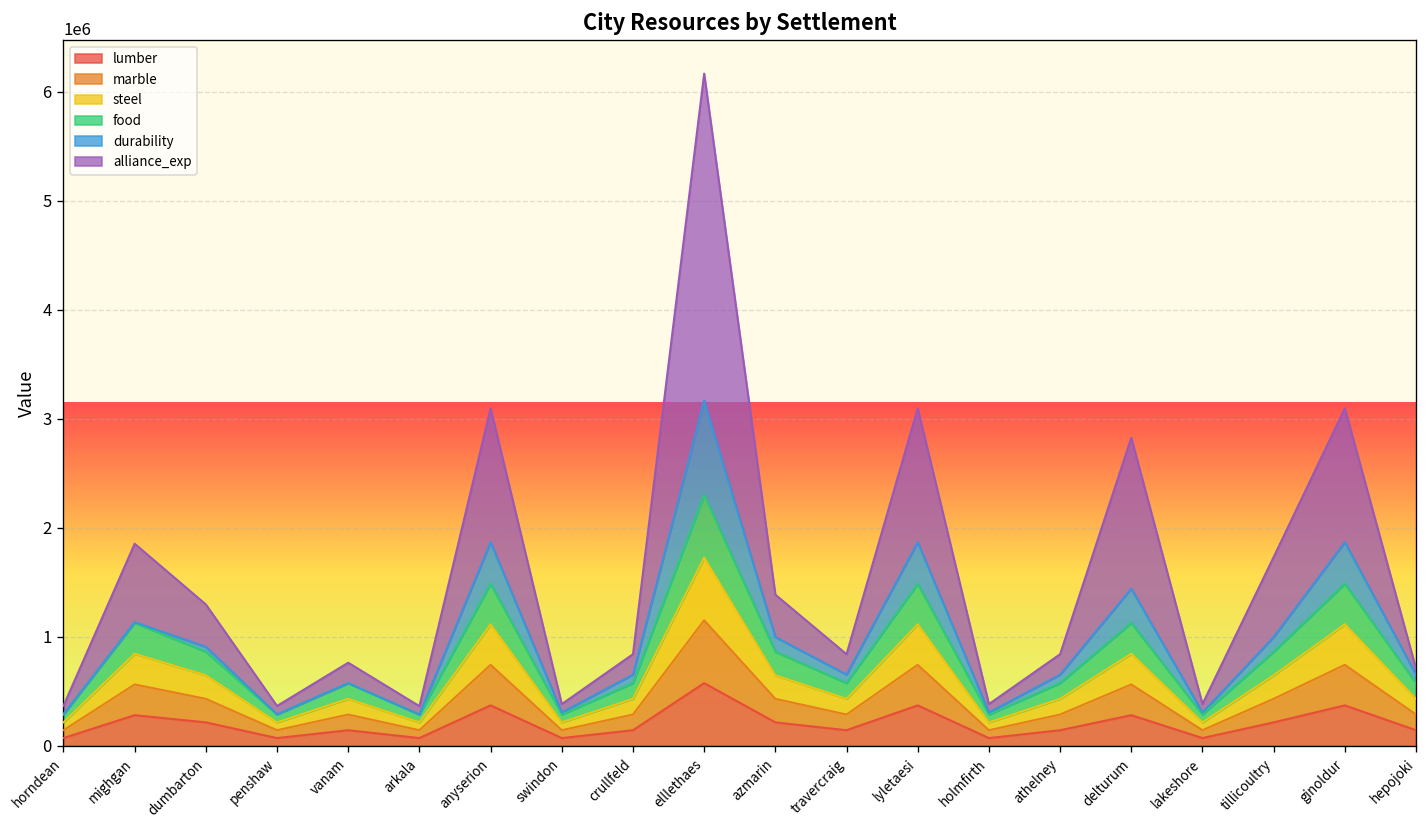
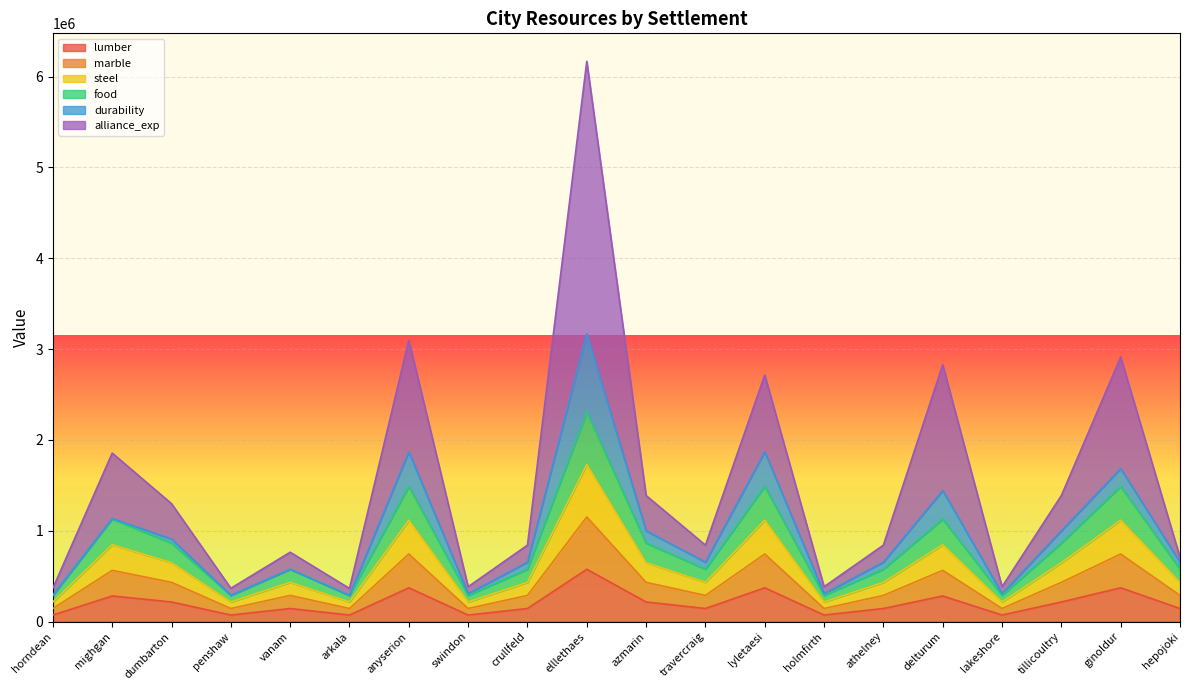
alliance_exp, lyletaesi: 1200000 -> 800000
alliance_exp, tillicoultry: 700000 -> 400000
durability, ginoldur: 400000 -> 200000
